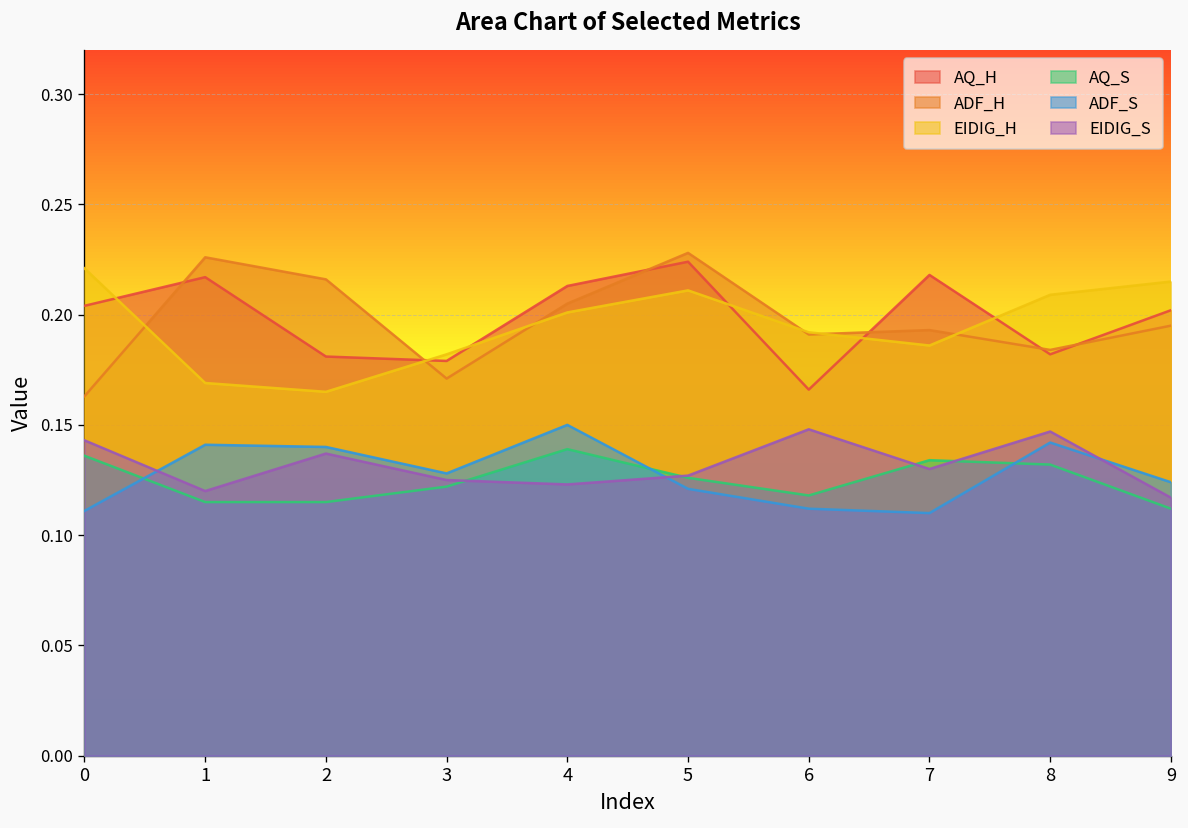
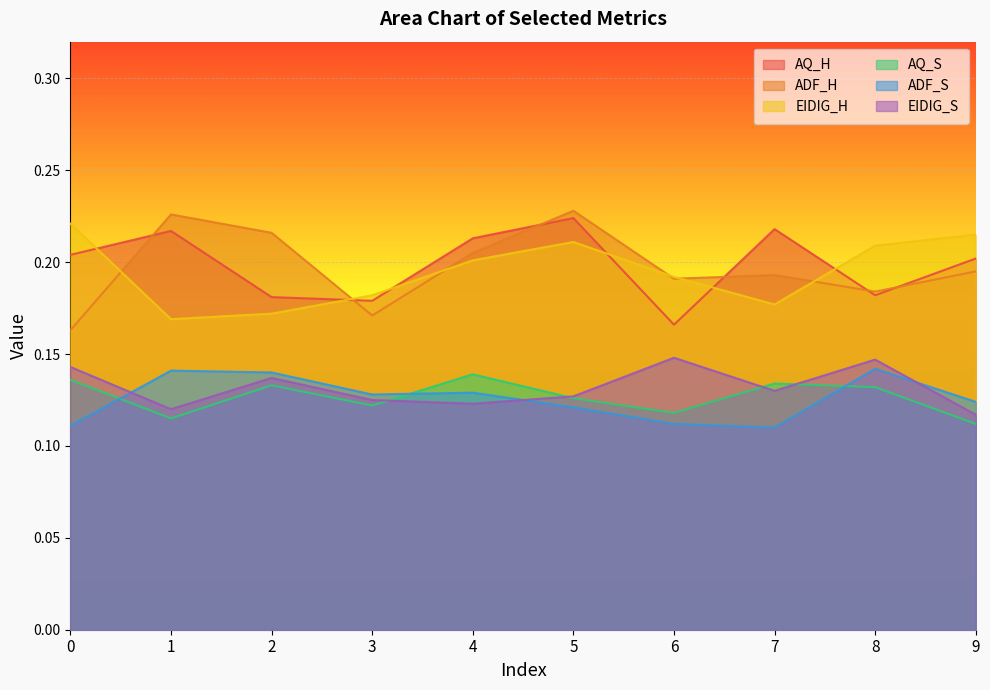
EIDIG_H, 2: 0.165 -> 0.172
AQ_S, 2: 0.115 -> 0.133
ADF_S, 4: 0.150 -> 0.129
EIDIG_H, 7: 0.186 -> 0.177
